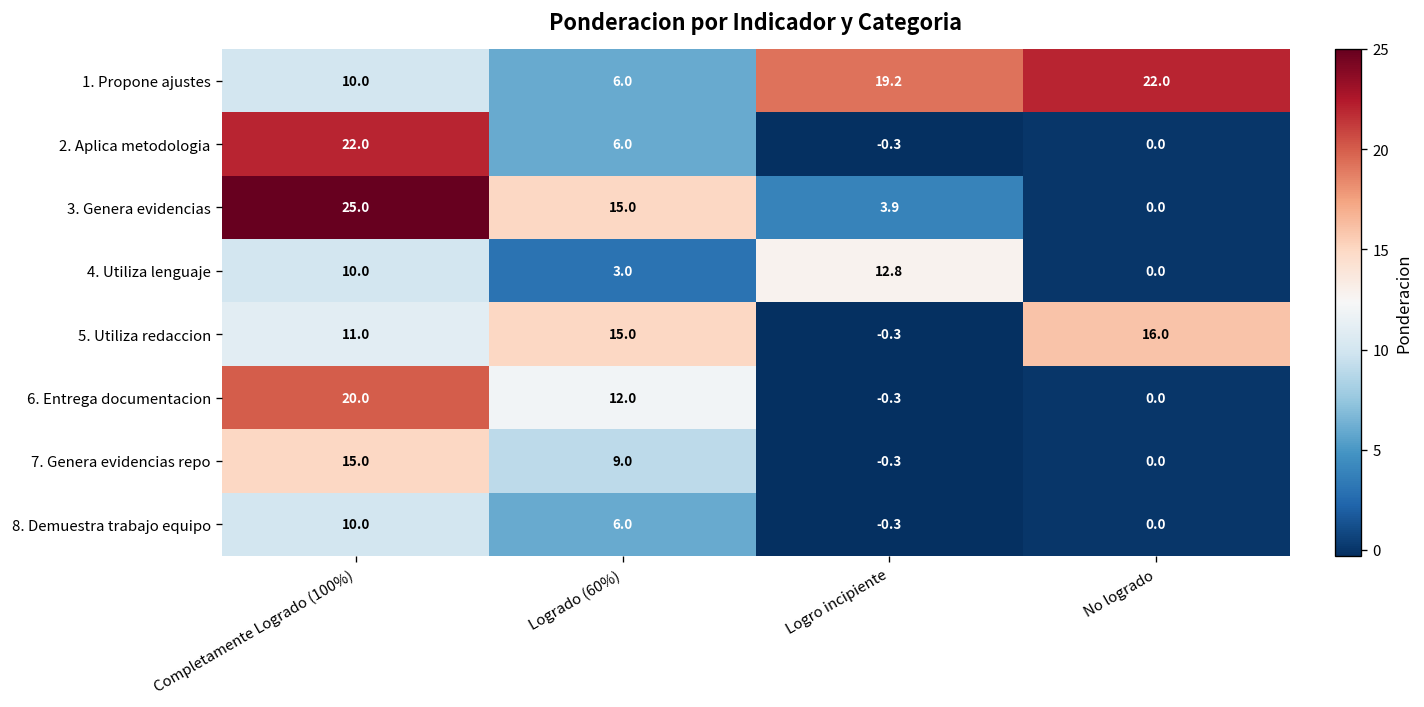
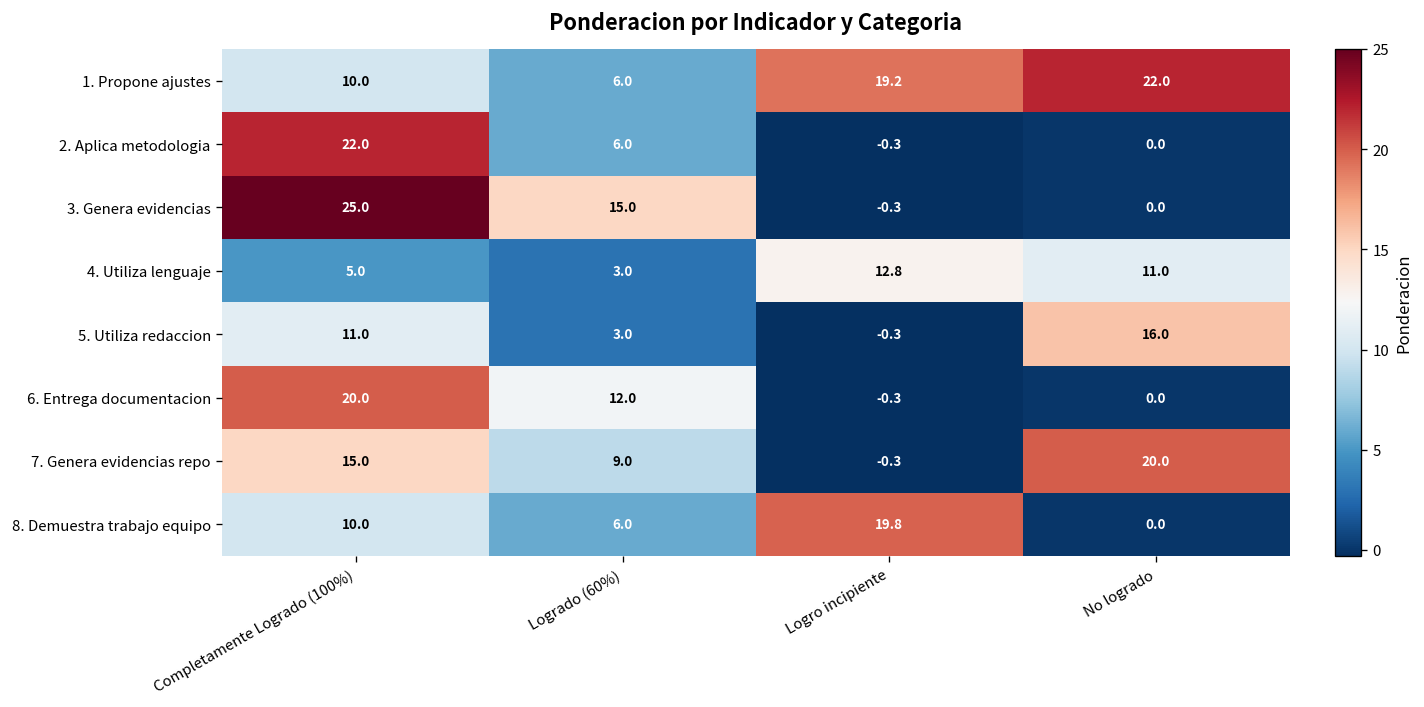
3. Genera evidencias, Logro incipiente: 3.9 -> -0.3
4. Utiliza lenguaje, Completamente Logrado (100%): 10.0 -> 5.0
4. Utiliza lenguaje, No logrado: 0.0 -> 11.0
5. Utiliza redaccion, Logrado (60%): 15.0 -> 3.0
7. Genera evidencias repo, No logrado: 0.0 -> 20.0
8. Demuestra trabajo equipo, Logro incipiente: -0.3 -> 19.8
